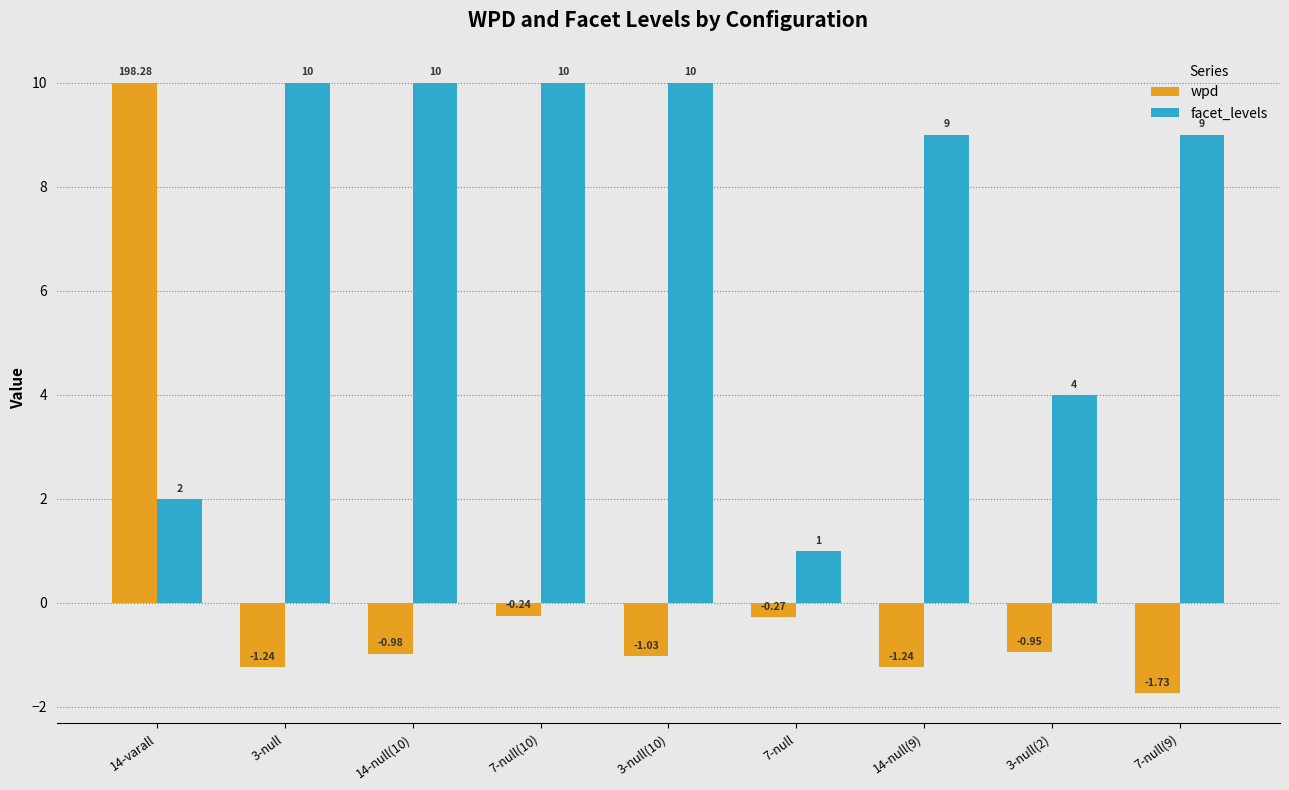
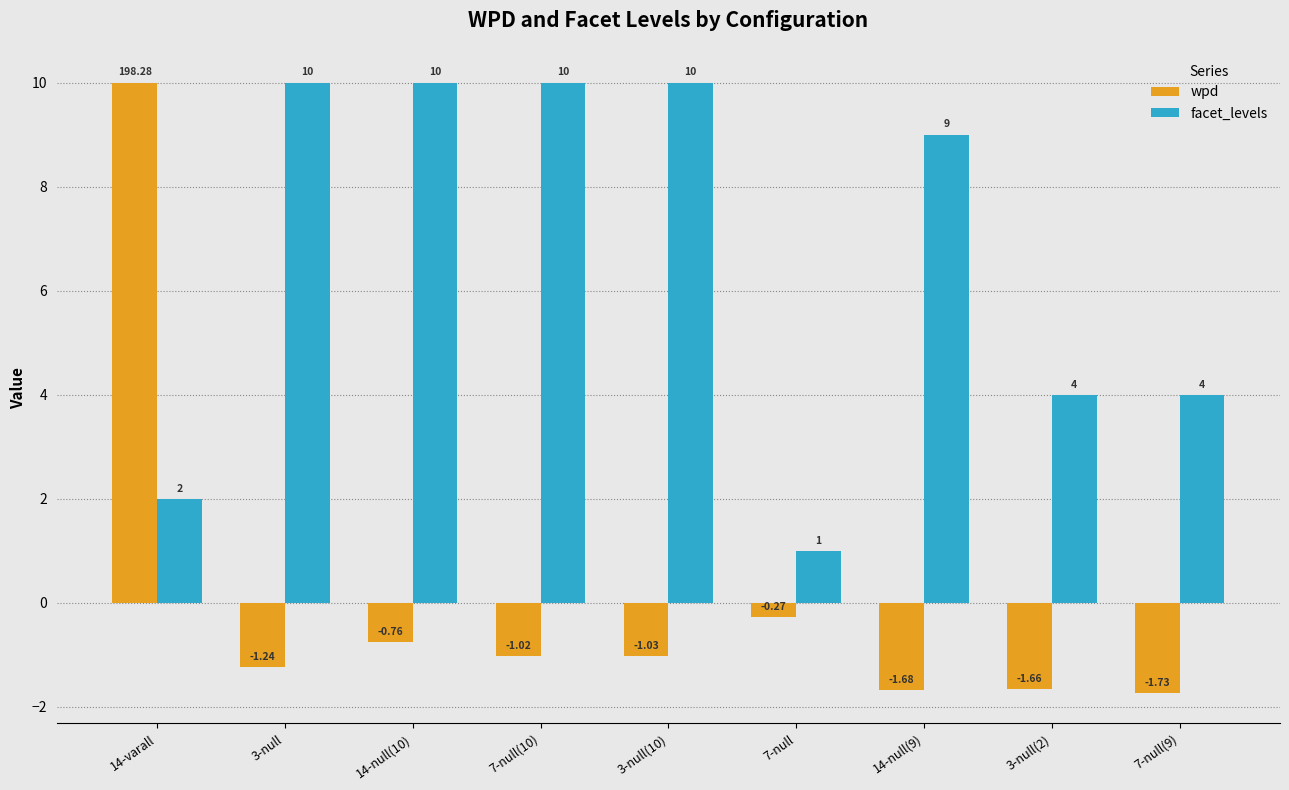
wpd, 14-null(10): -0.98 -> -0.76
wpd, 7-null(10): -0.24 -> -1.02
wpd, 14-null(9): -1.24 -> -1.68
wpd, 3-null(2): -0.95 -> -1.66
facet_levels, 7-null(9): 9 -> 4
